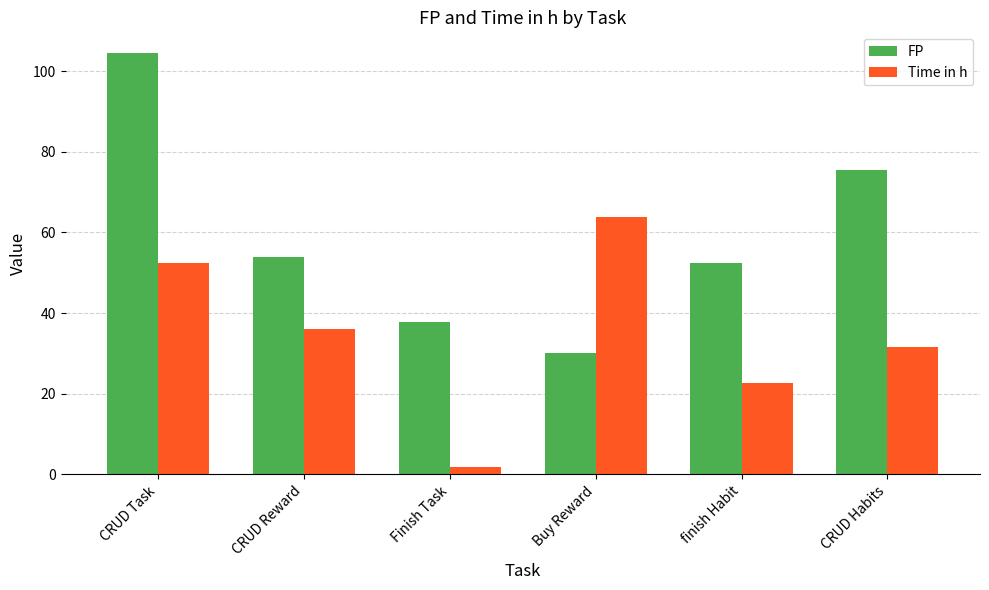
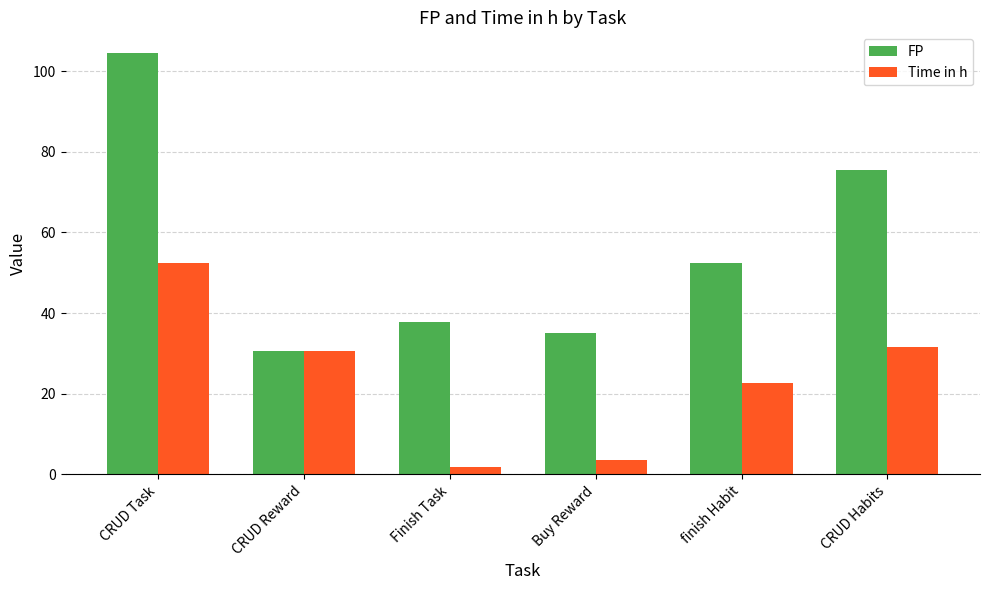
FP, CRUD Reward: 54 -> 31
Time in h, CRUD Reward: 36 -> 31
FP, Buy Reward: 30 -> 35
Time in h, Buy Reward: 64 -> 4
